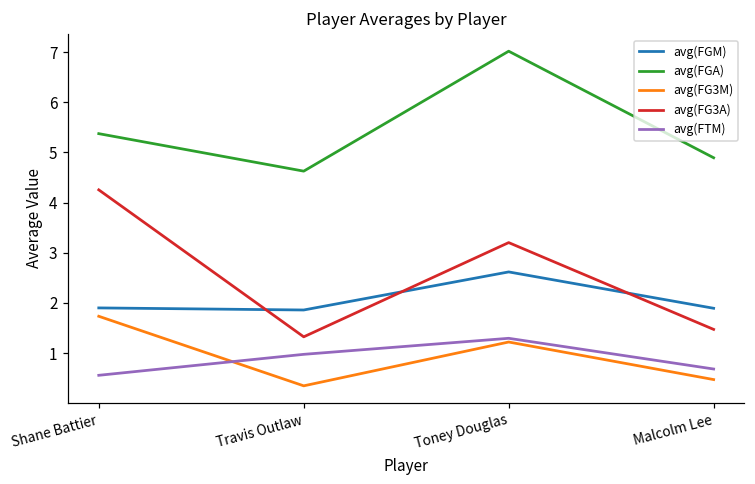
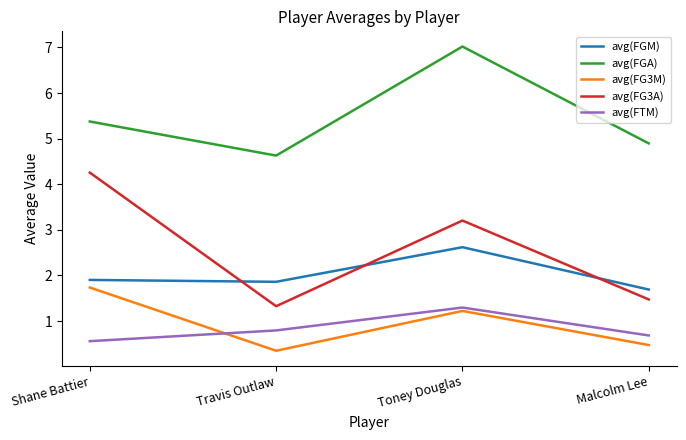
avg(FTM), Travis Outlaw: 1.0 -> 0.8
avg(FGM), Malcolm Lee: 1.9 -> 1.7
